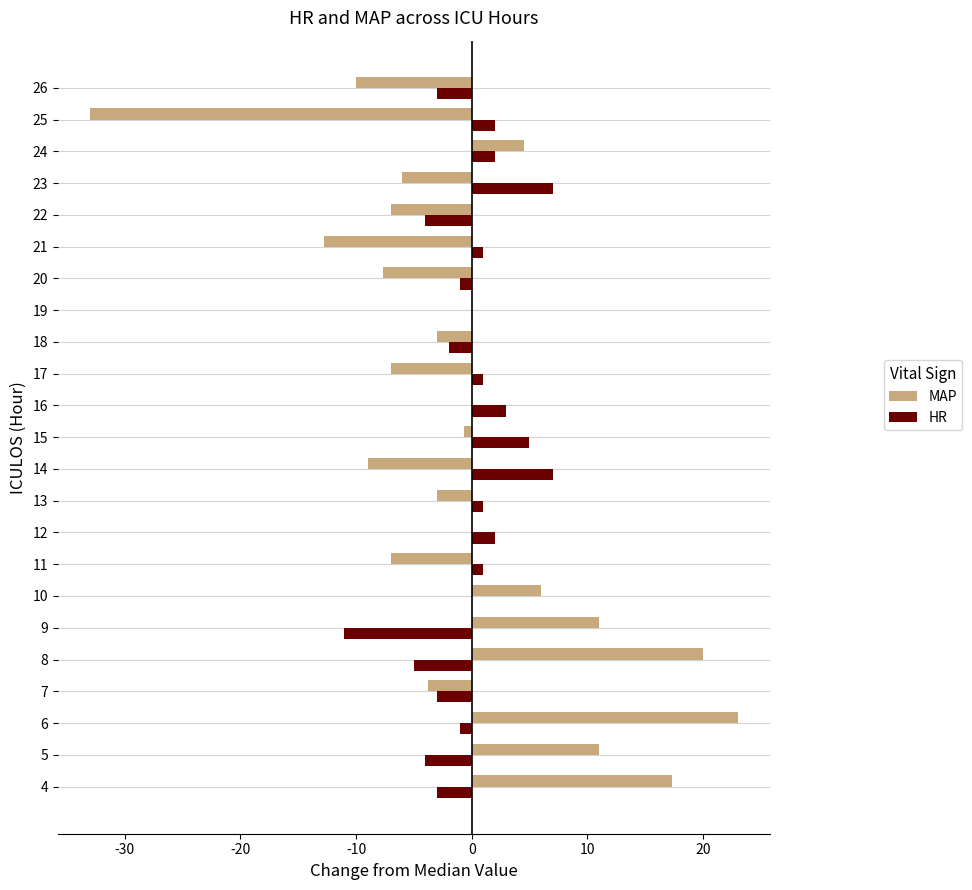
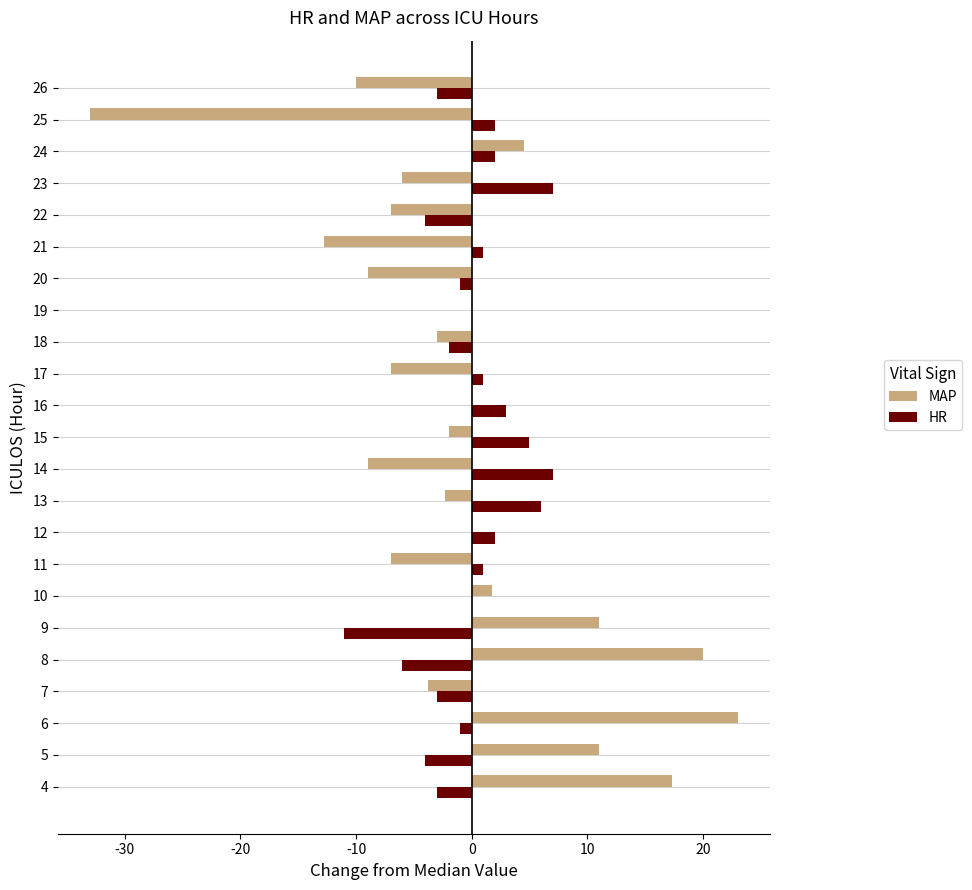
MAP, 20: -7.7 -> -9.0
MAP, 15: -0.7 -> -2.0
MAP, 13: -3.0 -> -2.3
HR, 13: 1.0 -> 6.0
MAP, 10: 6.0 -> 1.8
HR, 8: -5.0 -> -6.0
